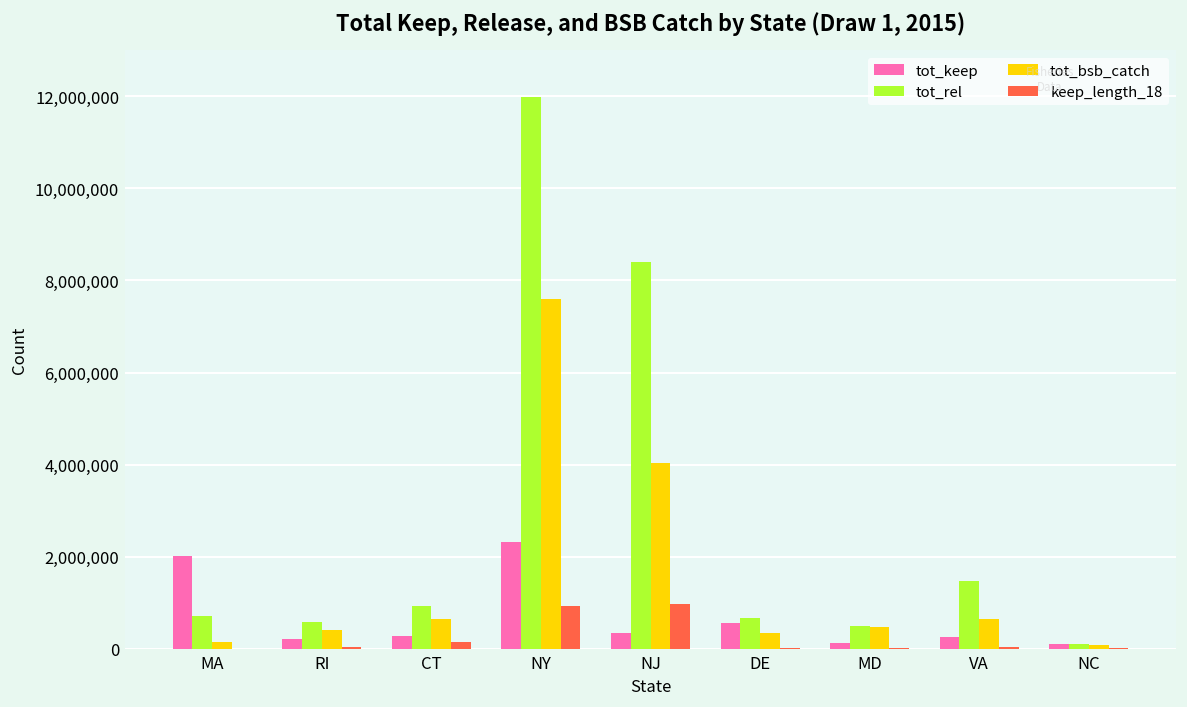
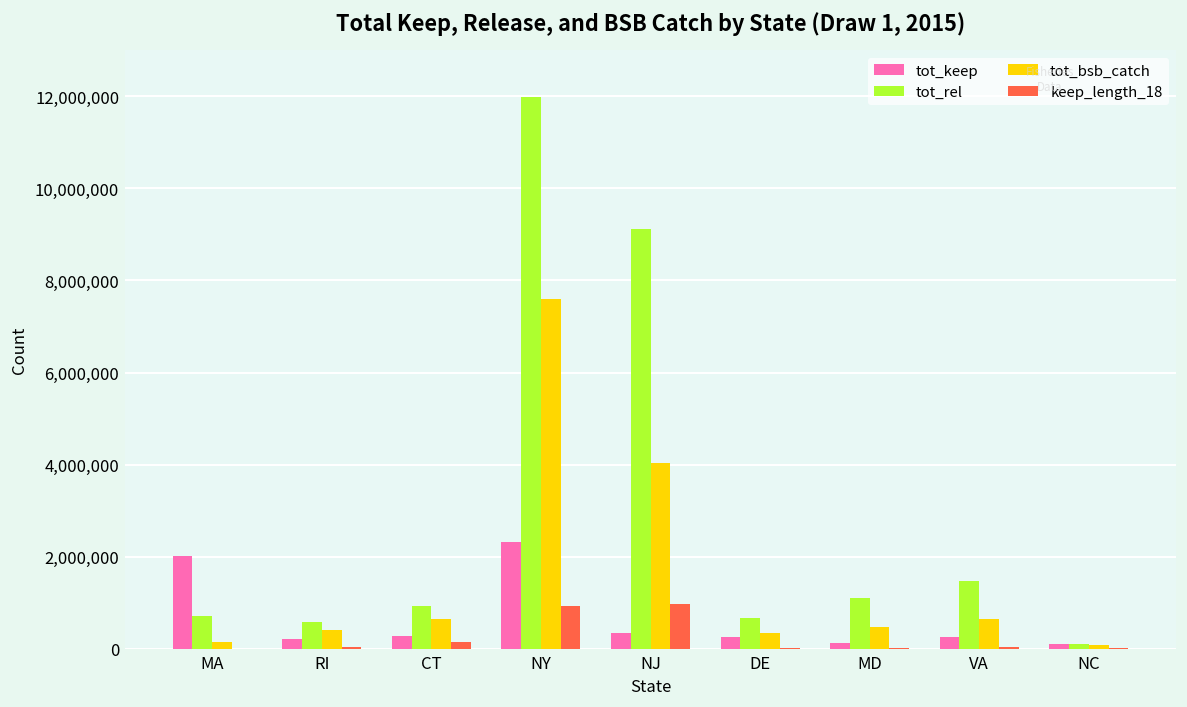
tot_rel, NJ: 8,400,000 -> 9,100,000
tot_keep, DE: 600,000 -> 300,000
tot_rel, MD: 500,000 -> 1,100,000
